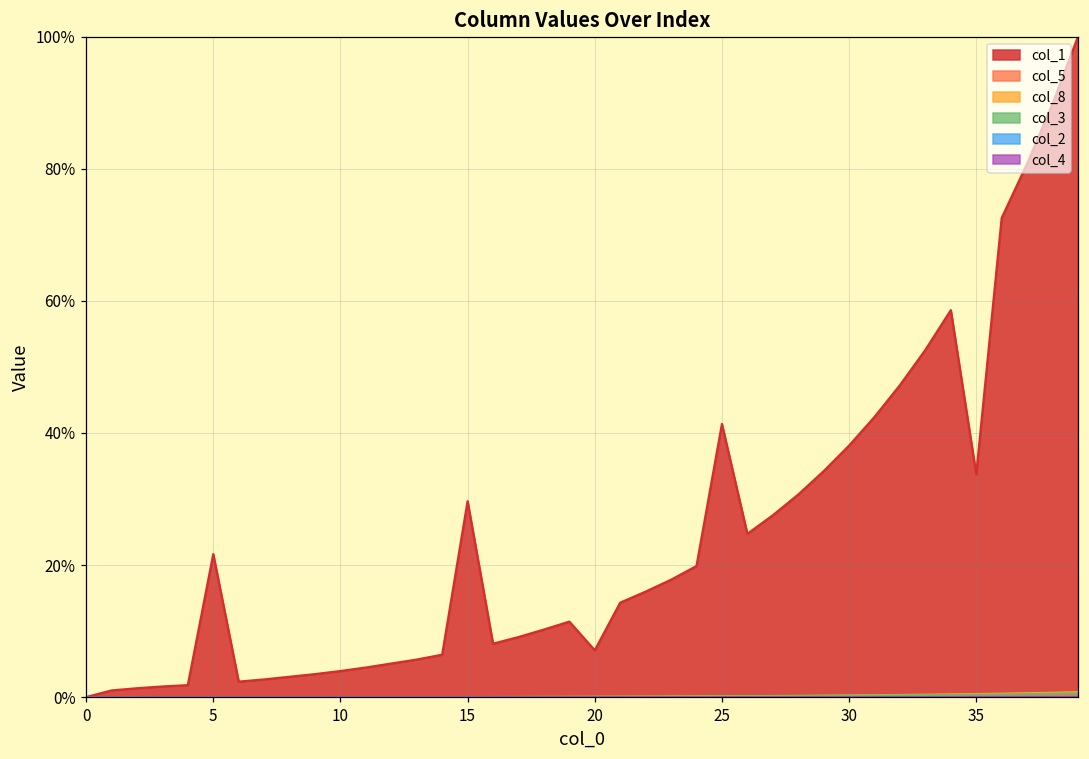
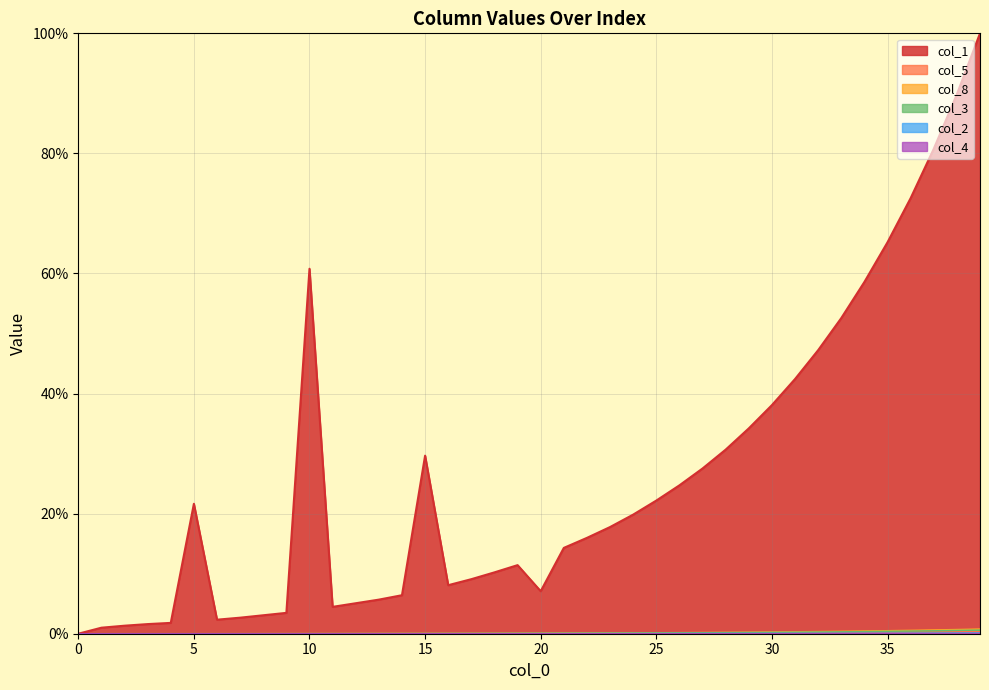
col_1, 10: 4% -> 61%
col_1, 25: 41% -> 22%
col_1, 35: 34% -> 65%
